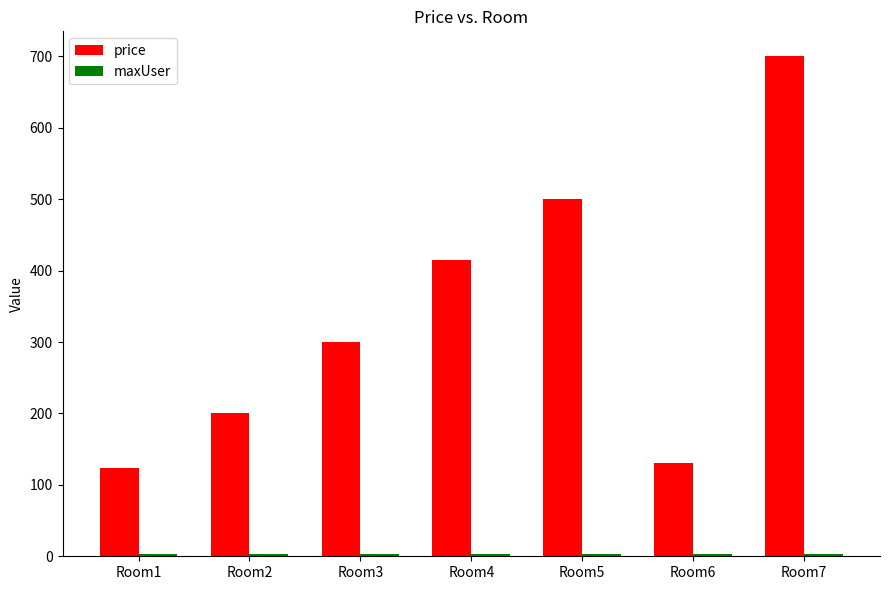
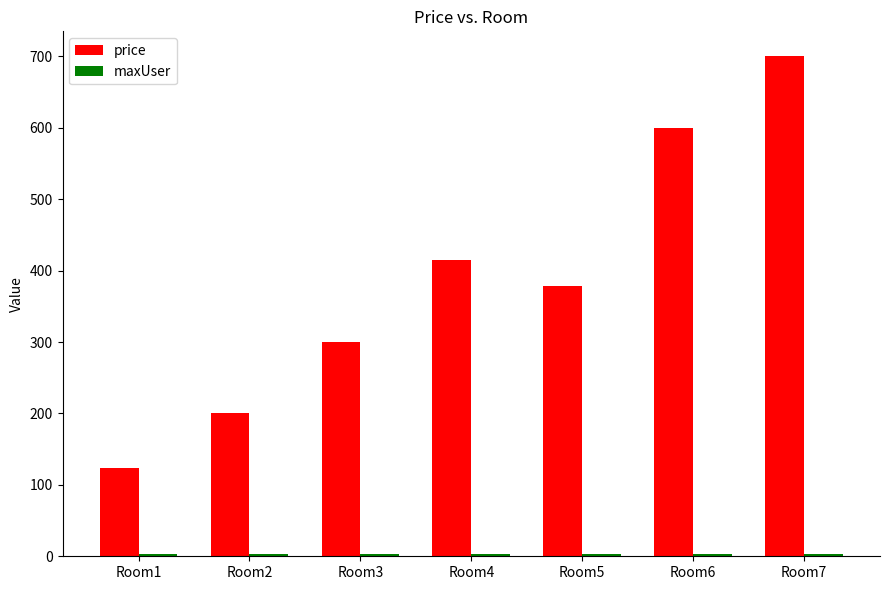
price, Room5: 500 -> 380
price, Room6: 130 -> 600
